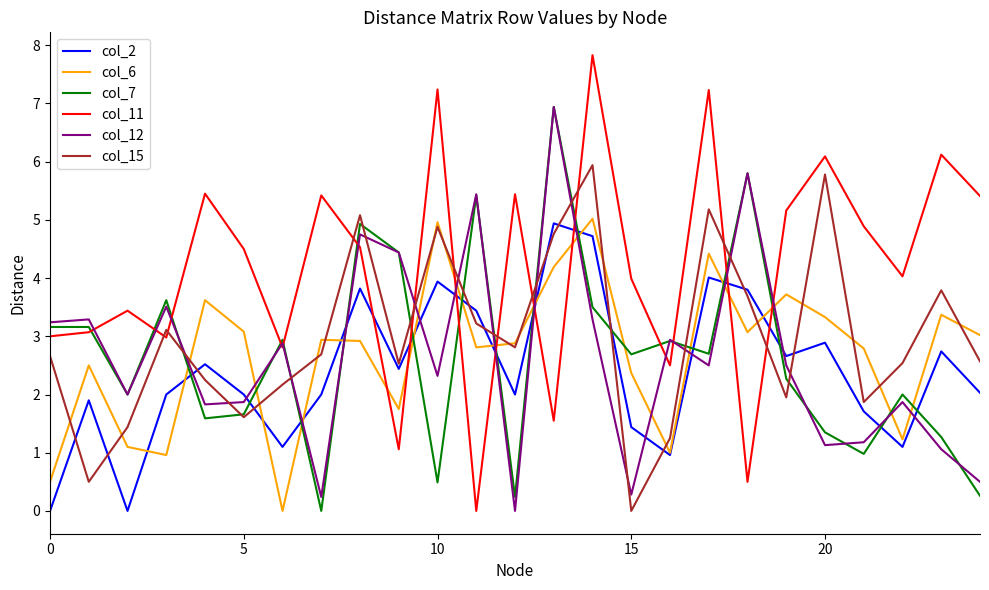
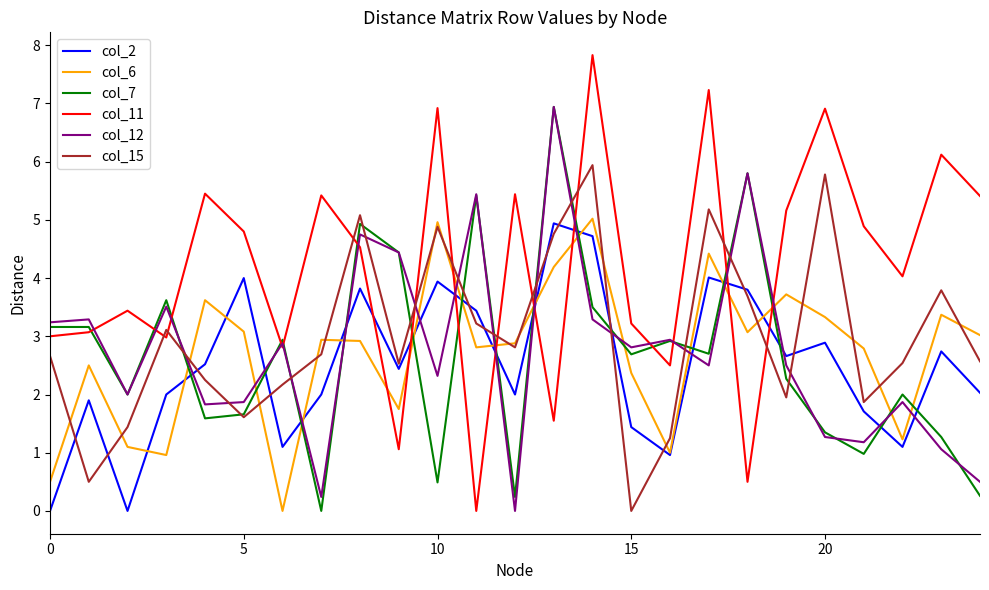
col_2, 5: 2 -> 4
col_11, 5: 4.5 -> 4.8
col_11, 10: 7.2 -> 6.9
col_11, 15: 4.0 -> 3.2
col_12, 15: 0.3 -> 2.8
col_11, 20: 6.1 -> 6.9
col_12, 20: 1.1 -> 1.3
